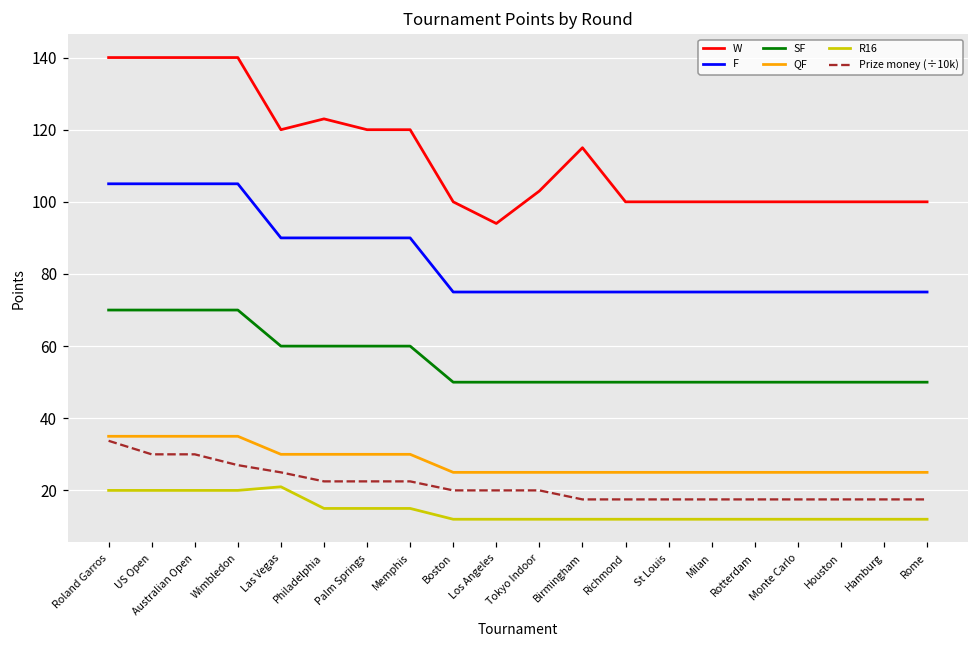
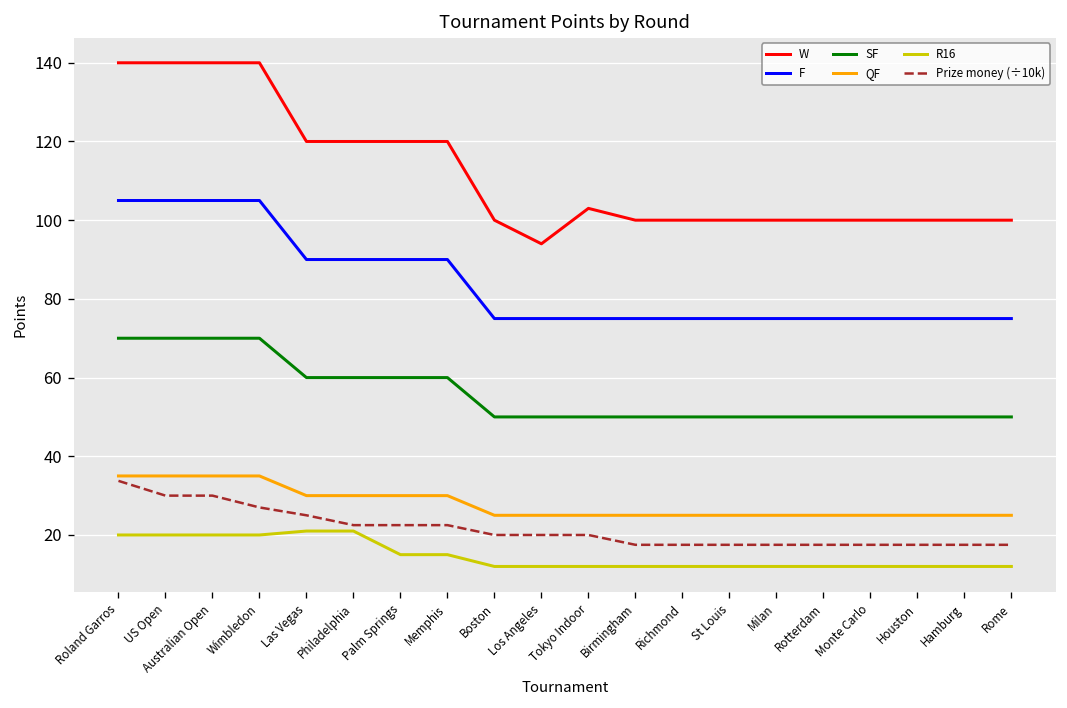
W, Philadelphia: 123 -> 120
R16, Philadelphia: 15 -> 21
W, Birmingham: 115 -> 100
